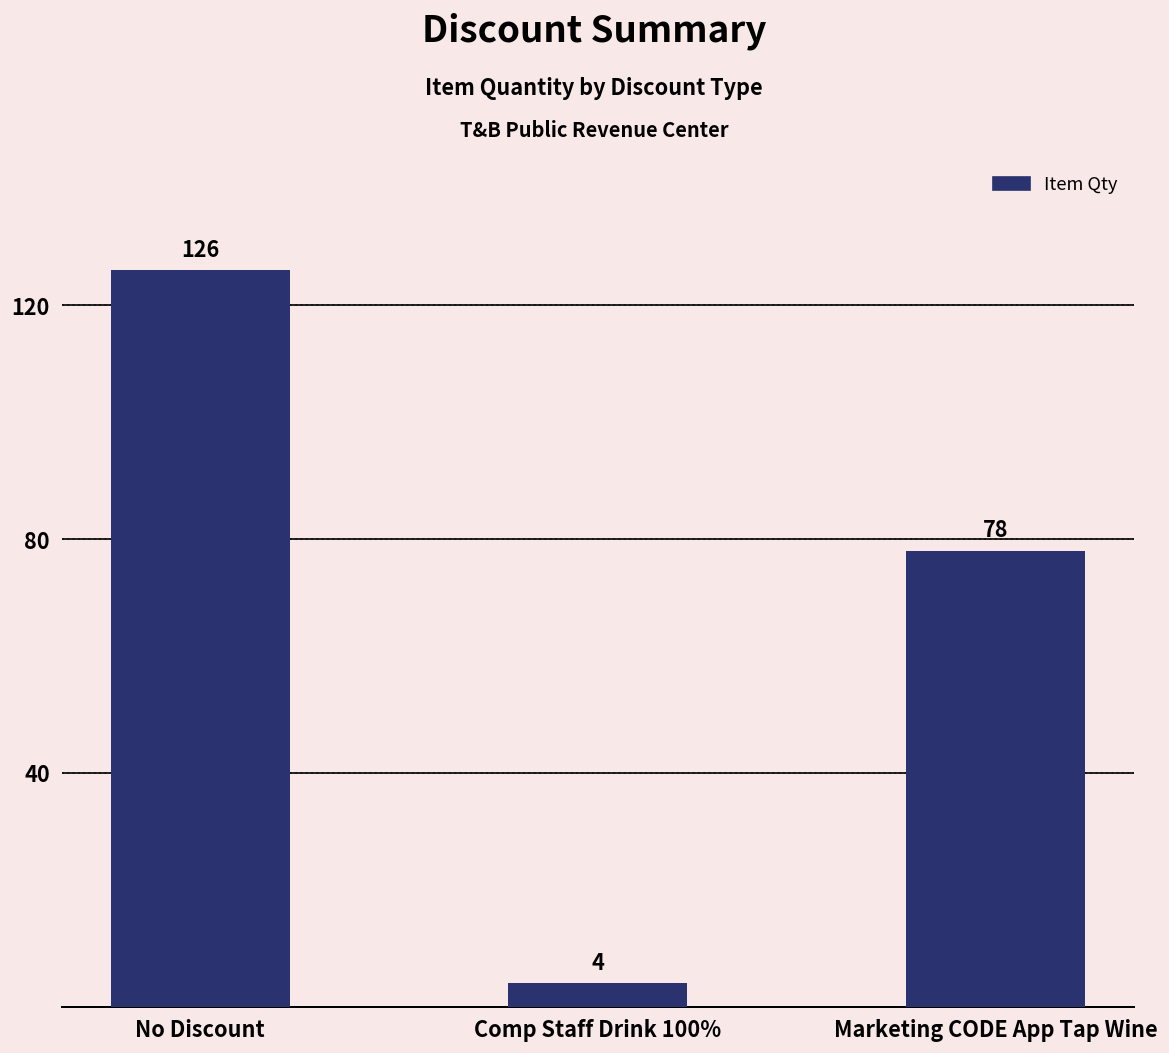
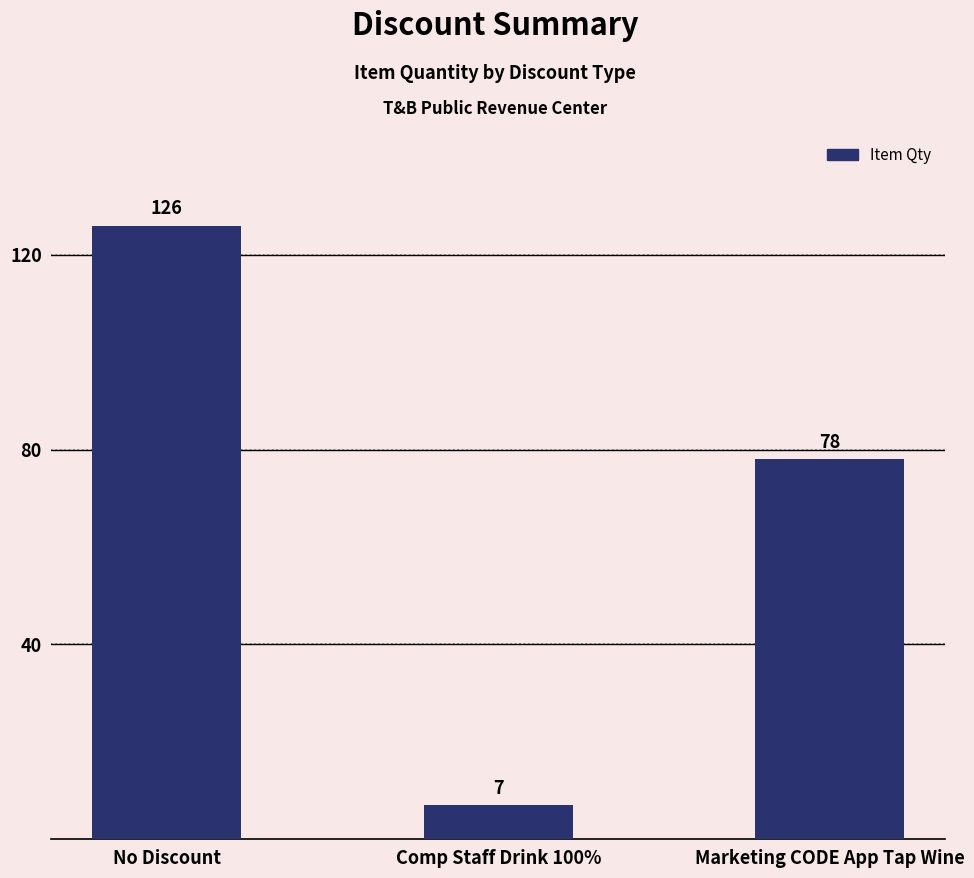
Comp Staff Drink 100%: 4 -> 7
